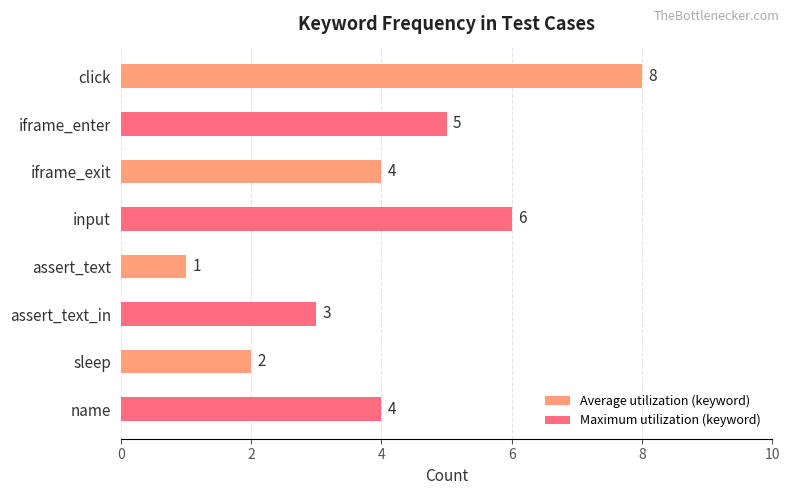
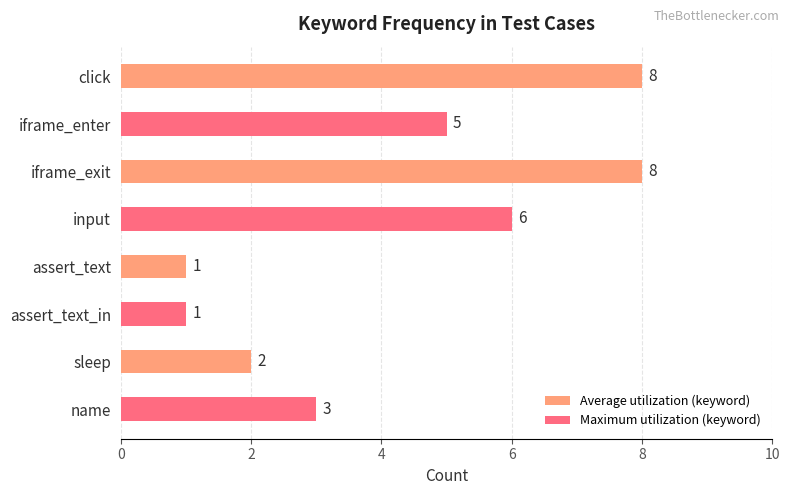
iframe_exit: 4 -> 8
assert_text_in: 3 -> 1
name: 4 -> 3
